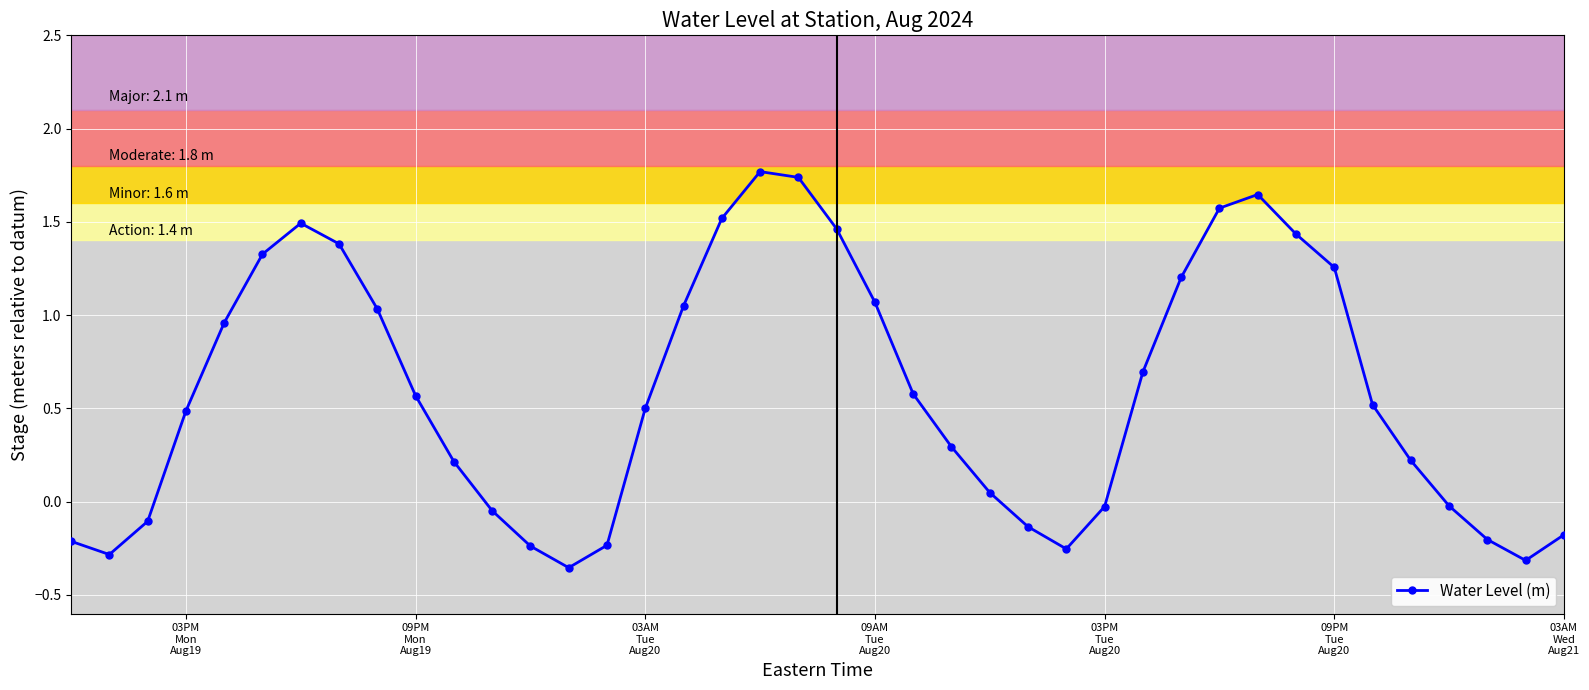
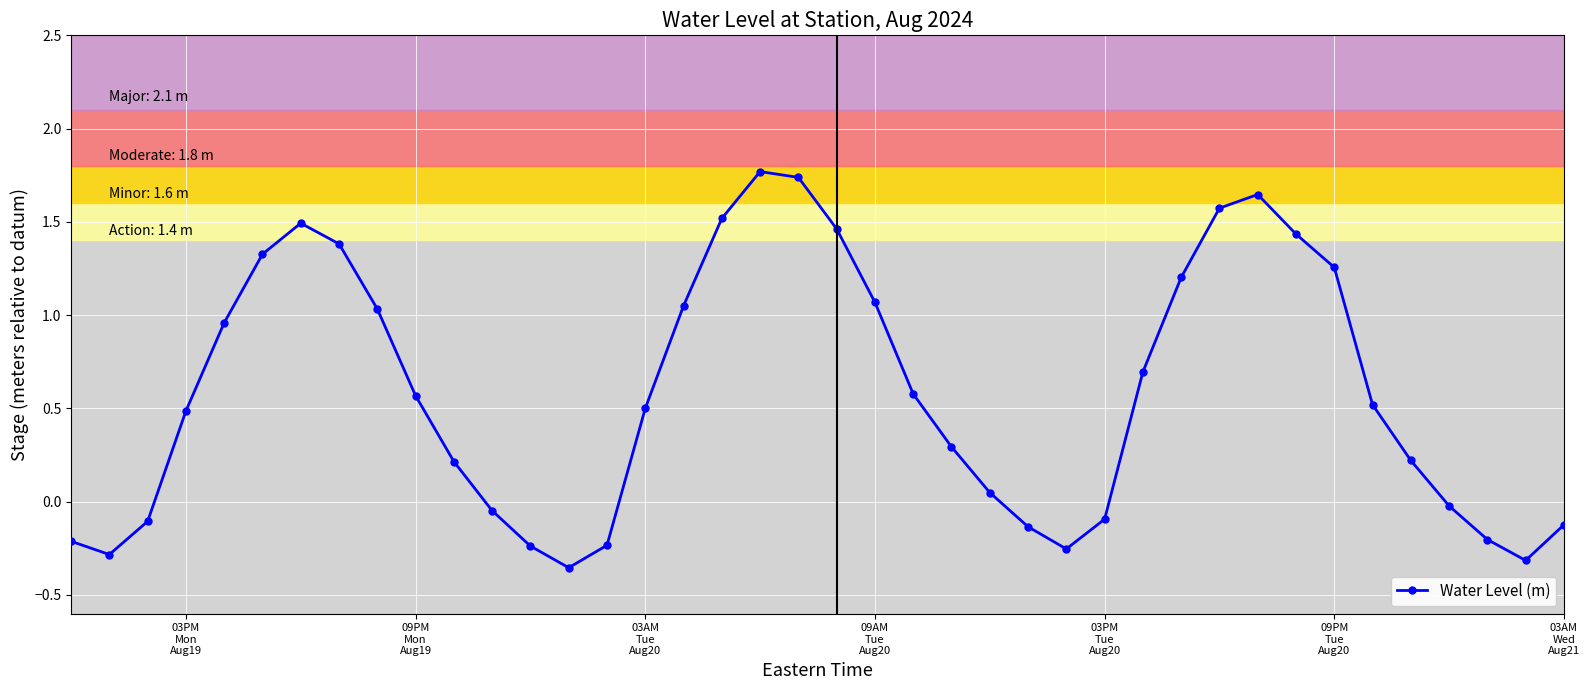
03PM Tue Aug20: -0.03 -> -0.09
03AM Wed Aug21: -0.18 -> -0.12
